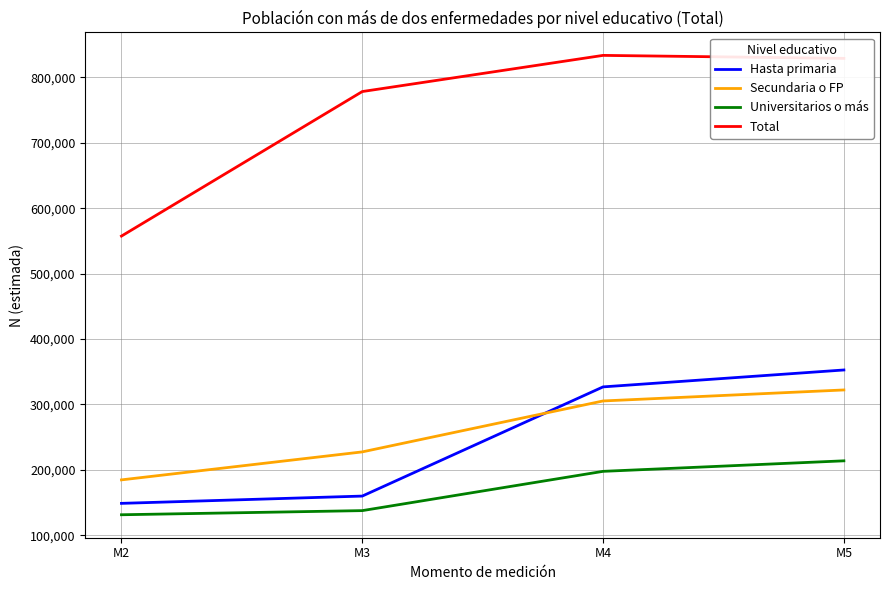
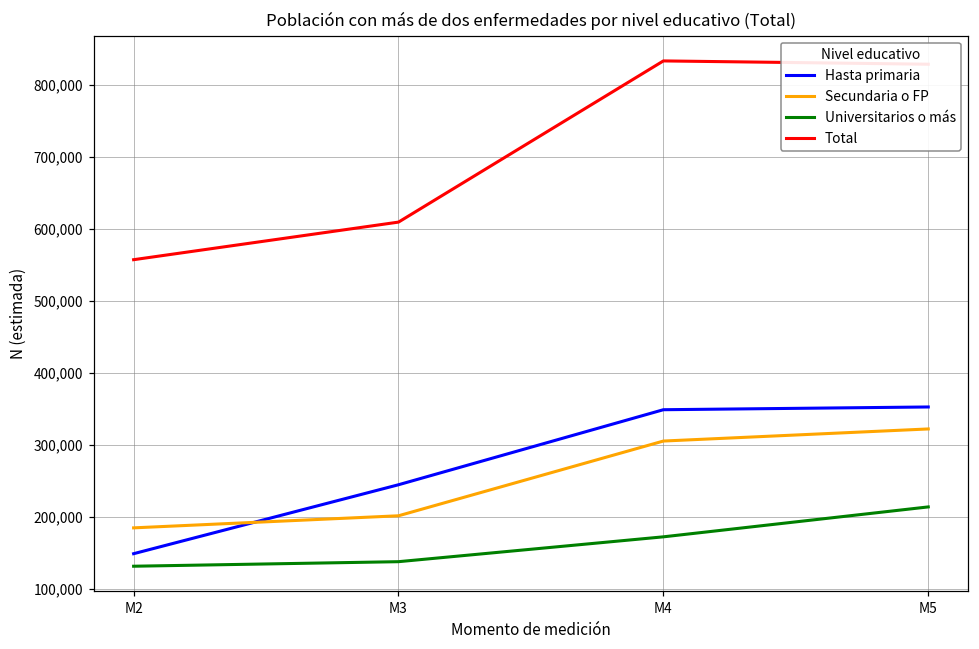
Hasta primaria, M3: 160,000 -> 240,000
Secundaria o FP, M3: 230,000 -> 200,000
Total, M3: 780,000 -> 610,000
Hasta primaria, M4: 330,000 -> 350,000
Universitarios o más, M4: 200,000 -> 170,000
